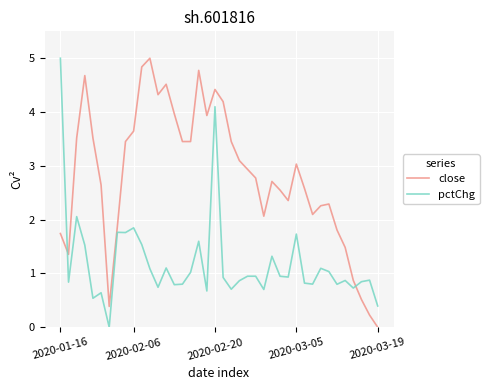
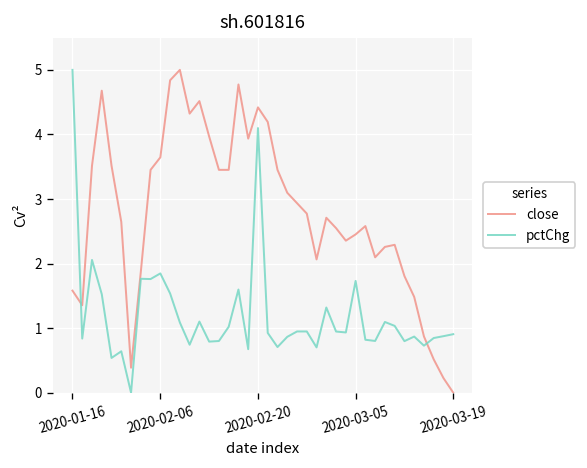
close, 2020-01-16: 1.7 -> 1.6
close, 2020-03-05: 3.0 -> 2.5
pctChg, 2020-03-19: 0.4 -> 0.9
